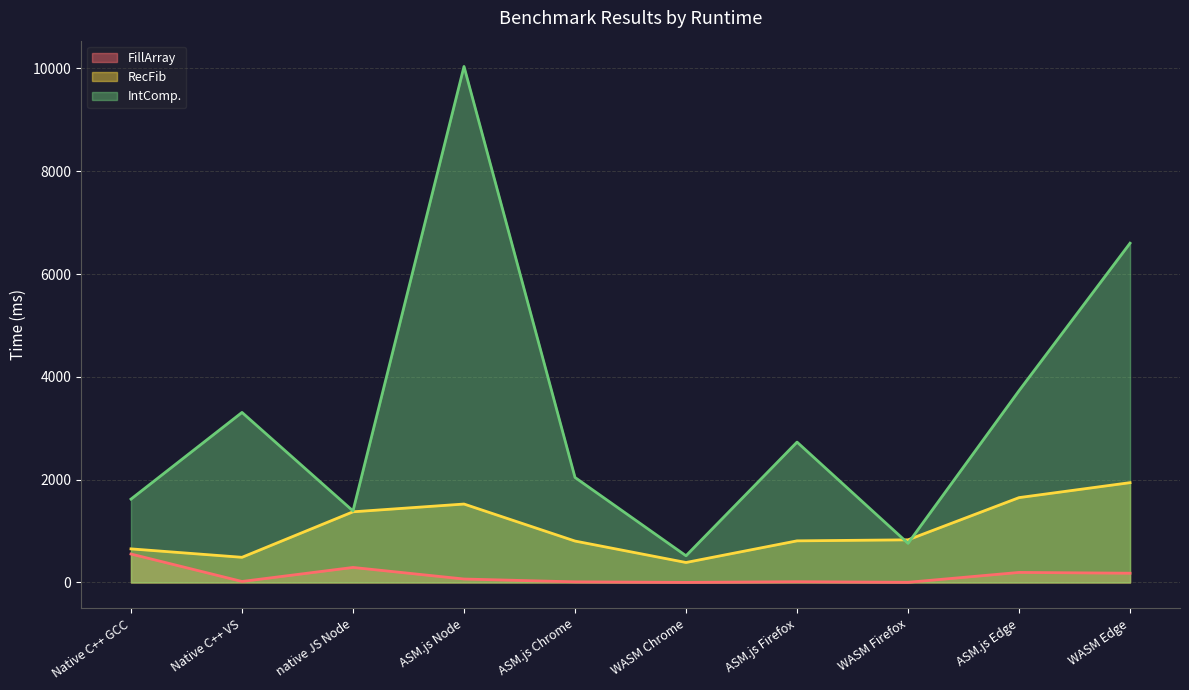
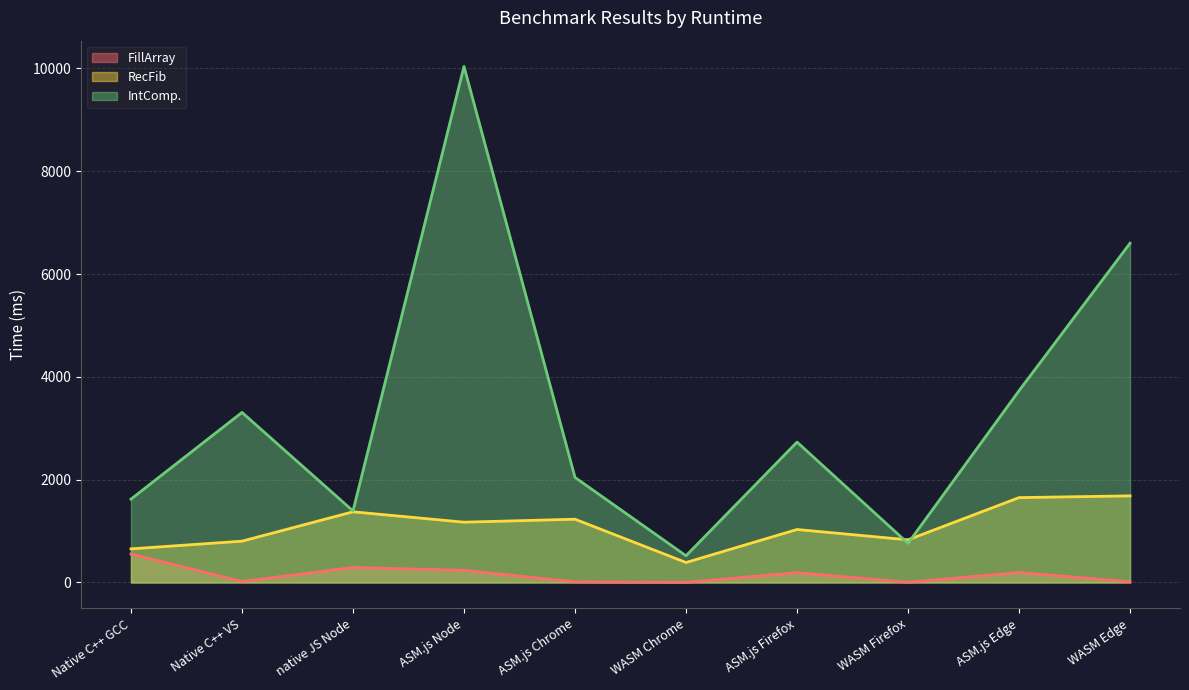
RecFib, Native C++ VS: 500 -> 800
FillArray, ASM.js Node: 100 -> 200
RecFib, ASM.js Node: 1500 -> 1200
RecFib, ASM.js Chrome: 800 -> 1200
FillArray, ASM.js Firefox: 0 -> 200
RecFib, ASM.js Firefox: 800 -> 1000
FillArray, WASM Edge: 200 -> 0
RecFib, WASM Edge: 1900 -> 1700
